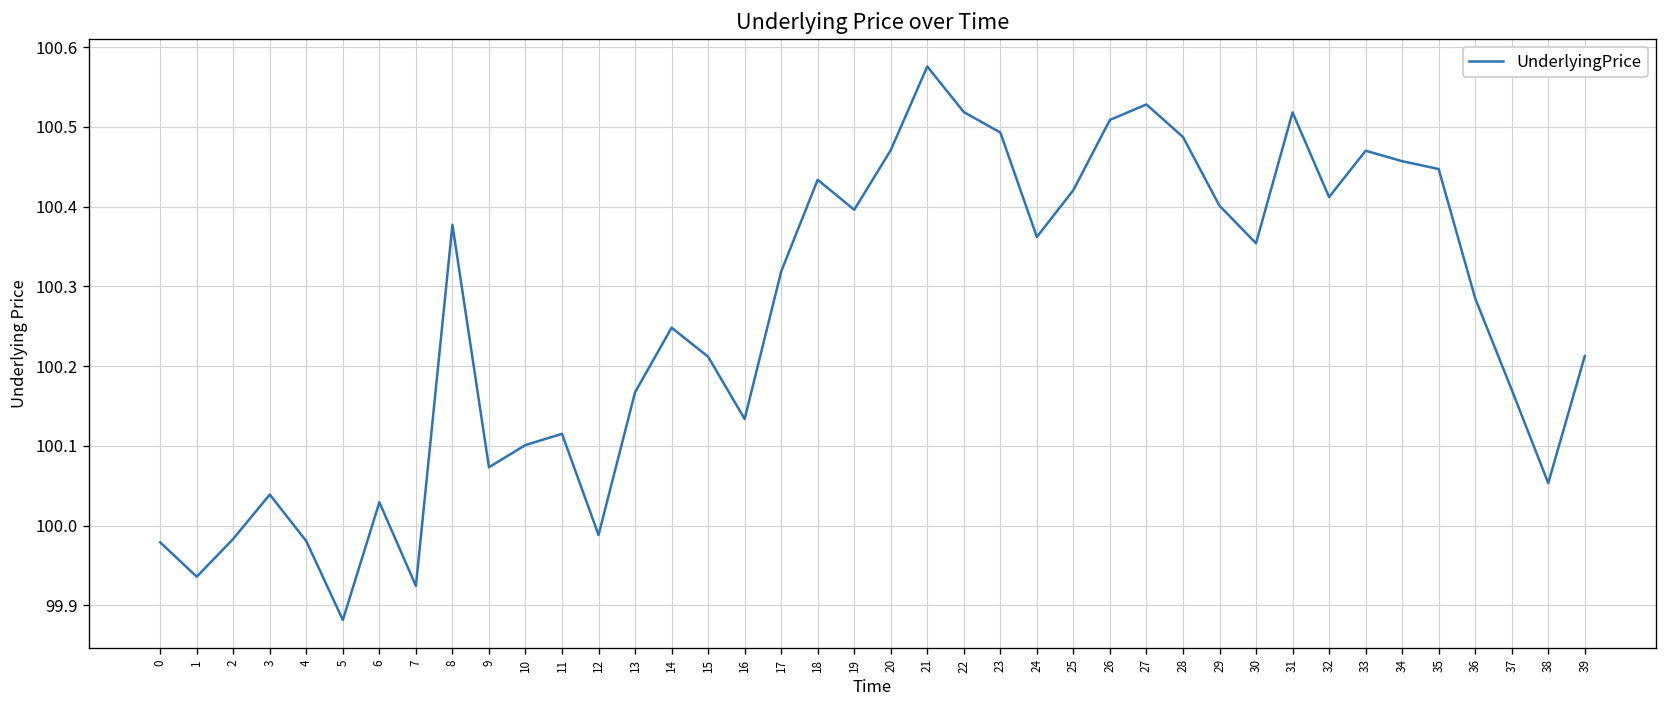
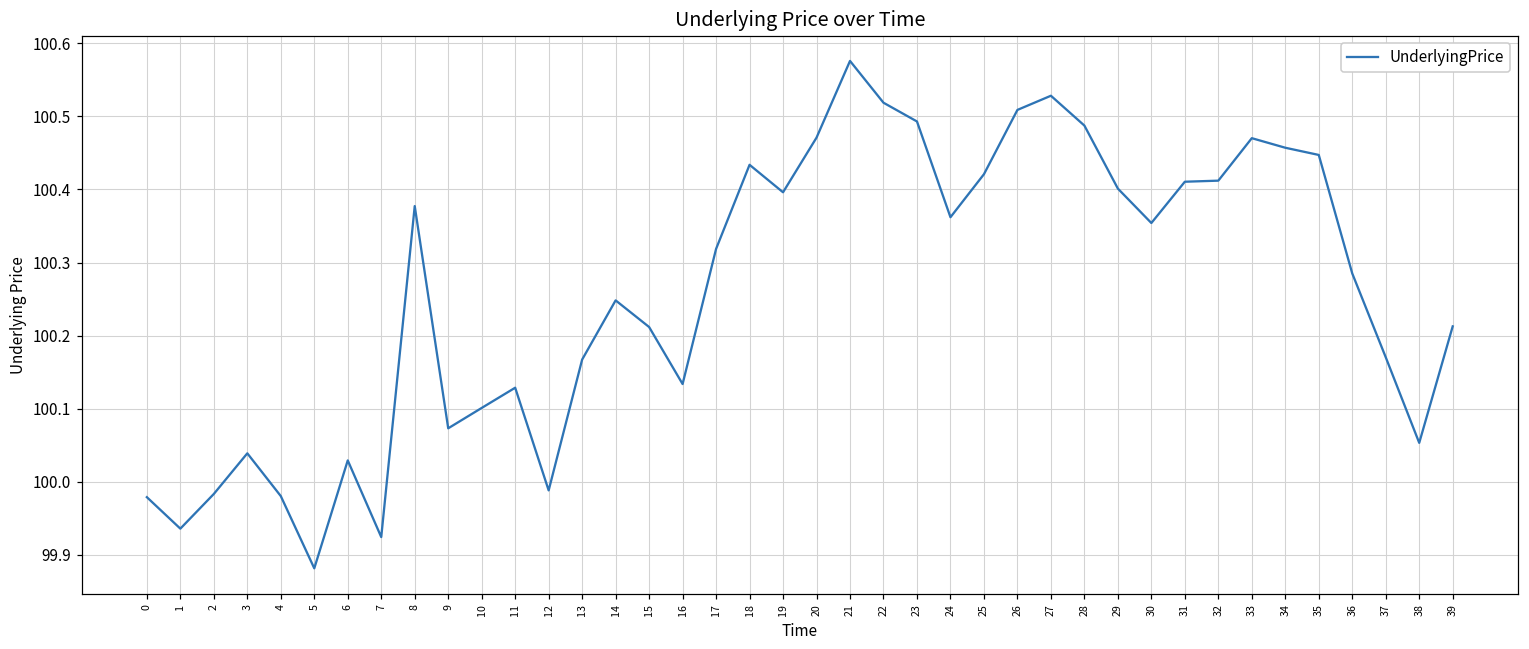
11: 100.11 -> 100.13
31: 100.52 -> 100.41
